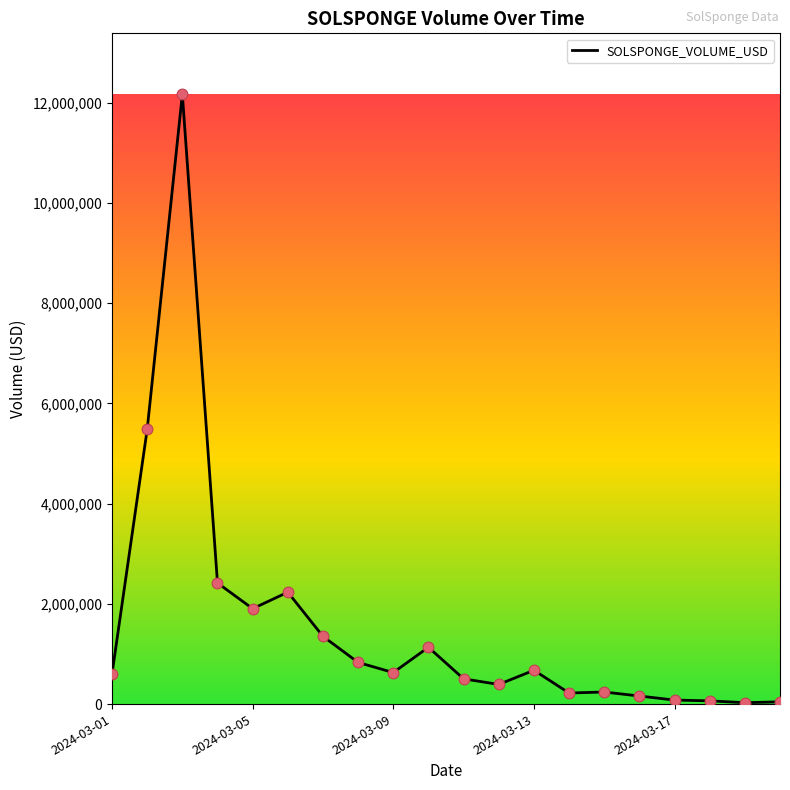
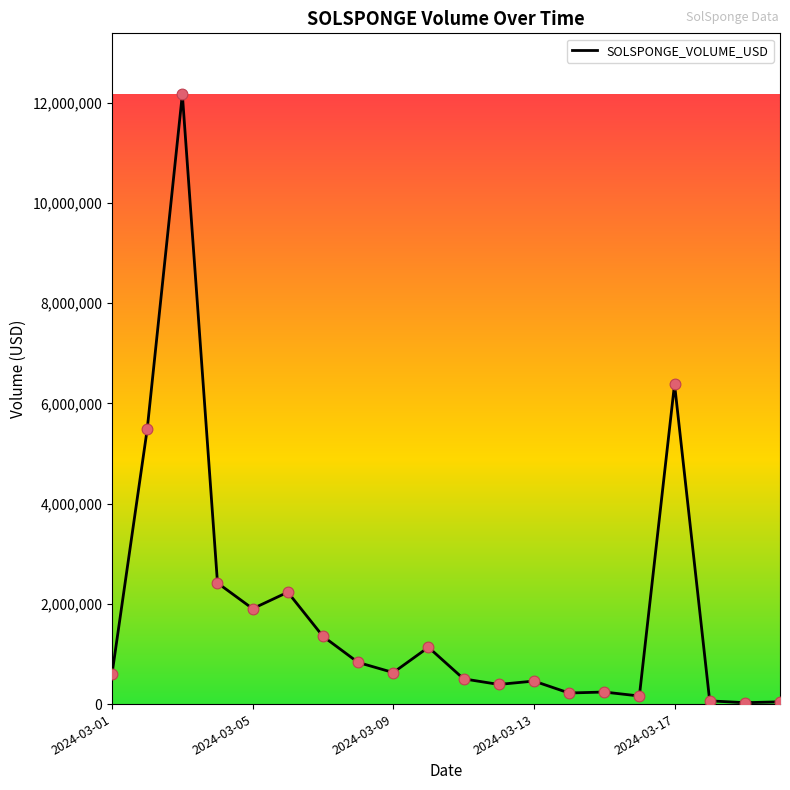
2024-03-13: 700,000 -> 500,000
2024-03-17: 100,000 -> 6,400,000
